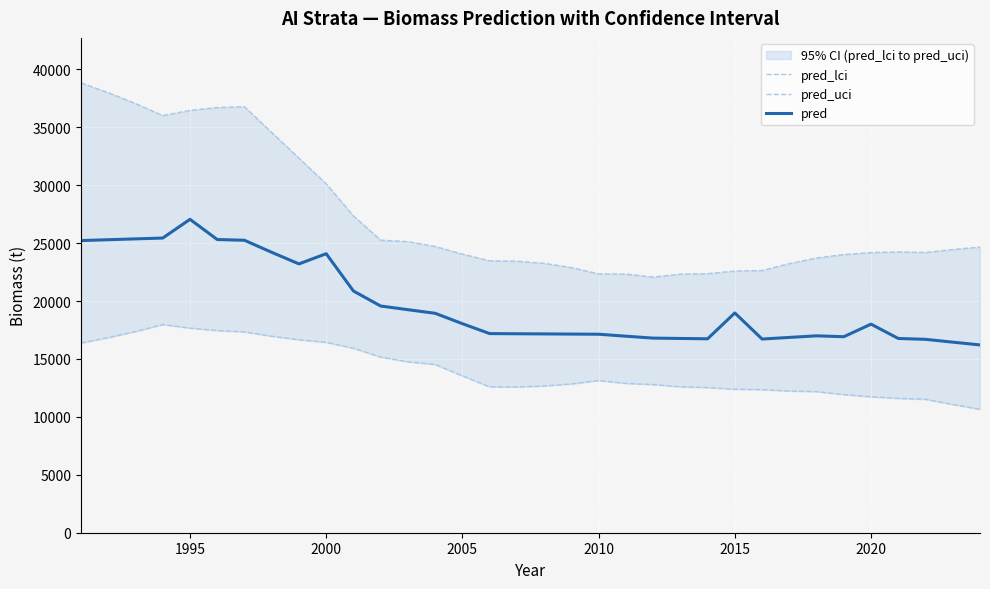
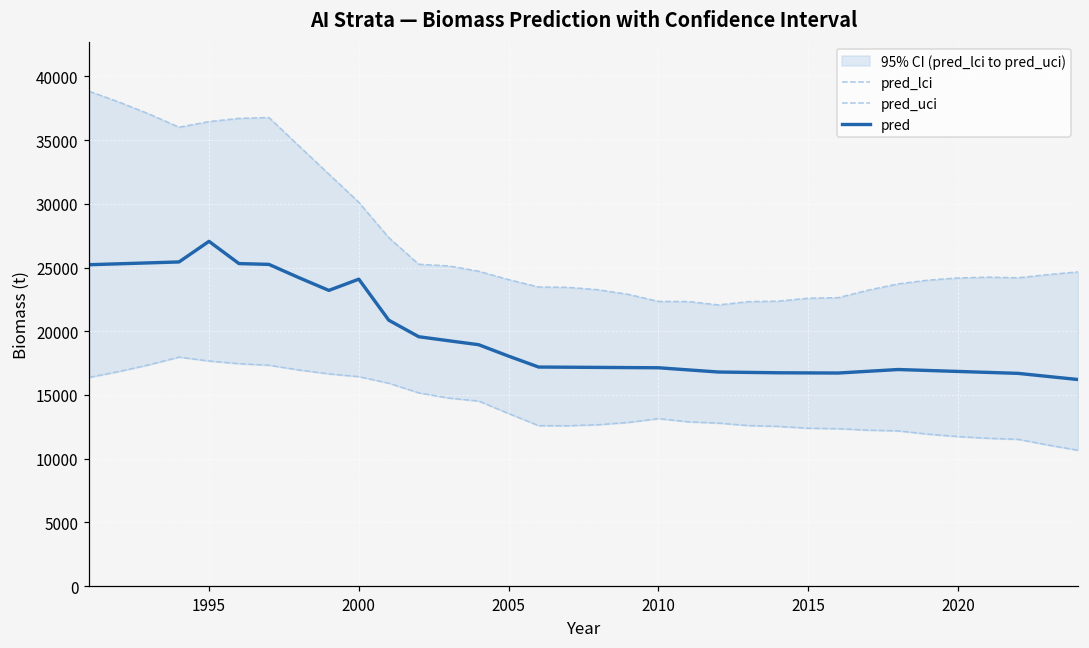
pred, 2015: 19000 -> 16700
pred, 2020: 18000 -> 16800
